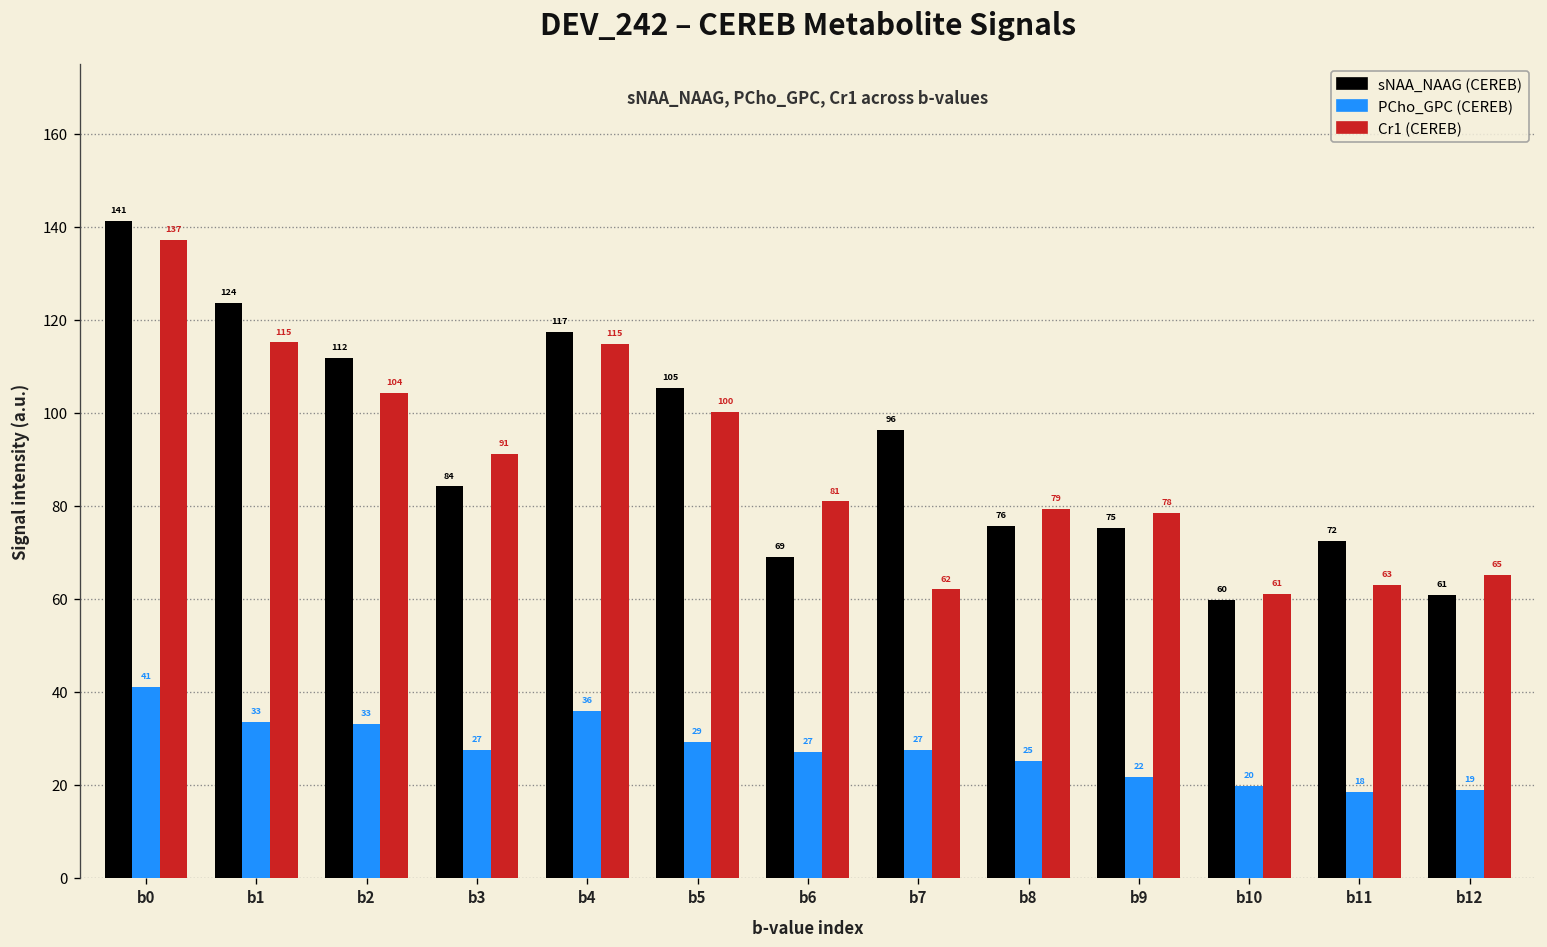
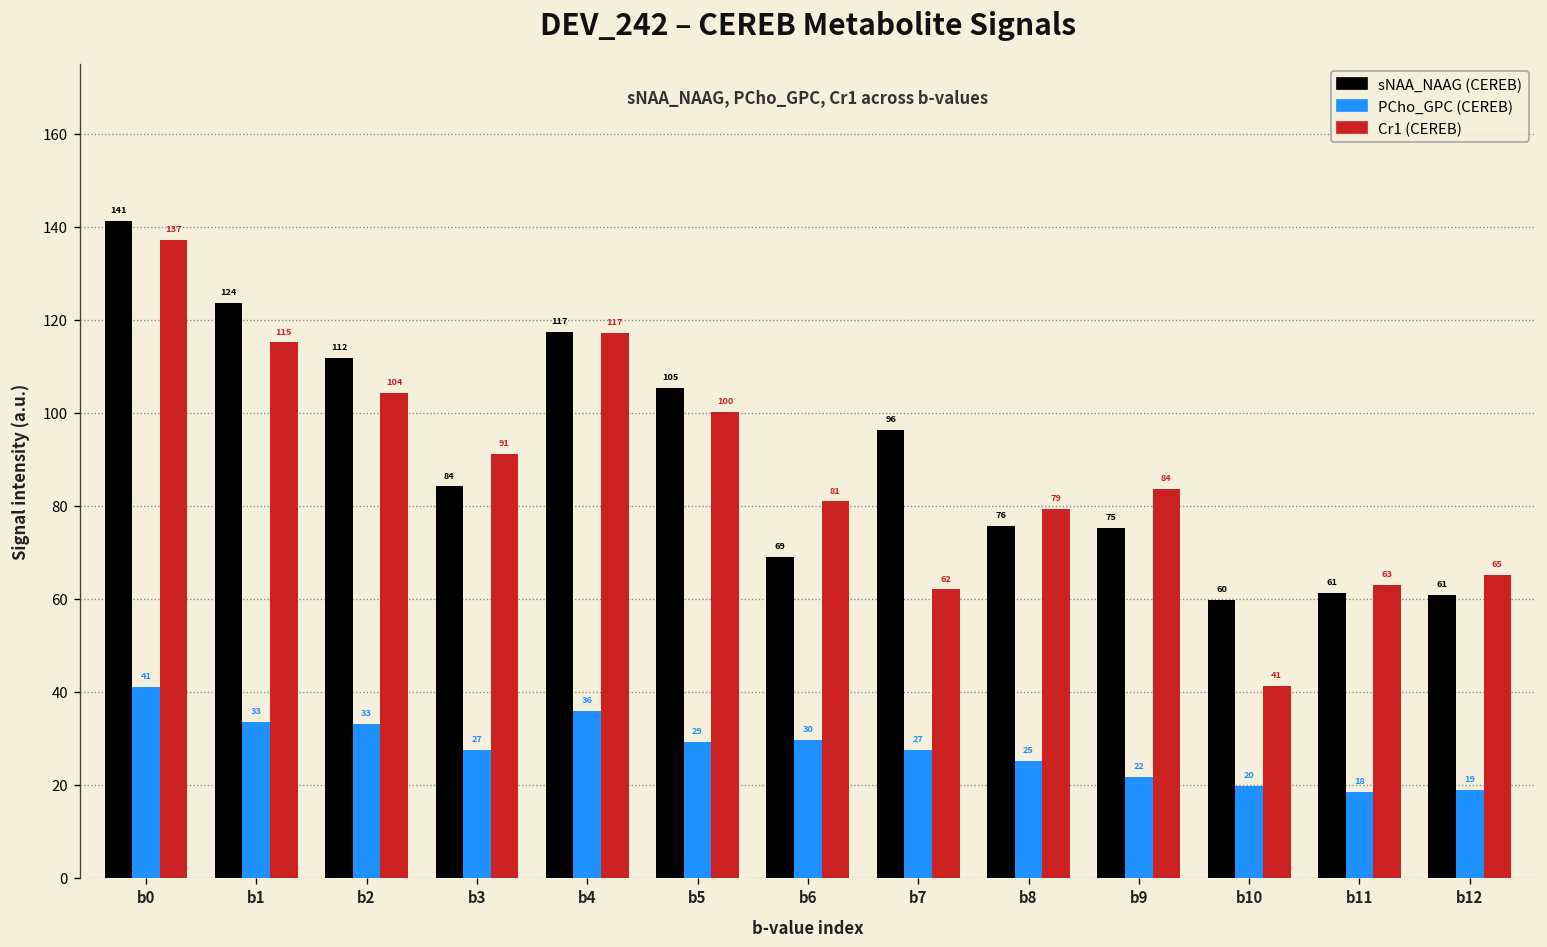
Cr1 (CEREB), b4: 115 -> 117
PCho_GPC (CEREB), b6: 27 -> 30
Cr1 (CEREB), b9: 78 -> 84
Cr1 (CEREB), b10: 61 -> 41
sNAA_NAAG (CEREB), b11: 72 -> 61
